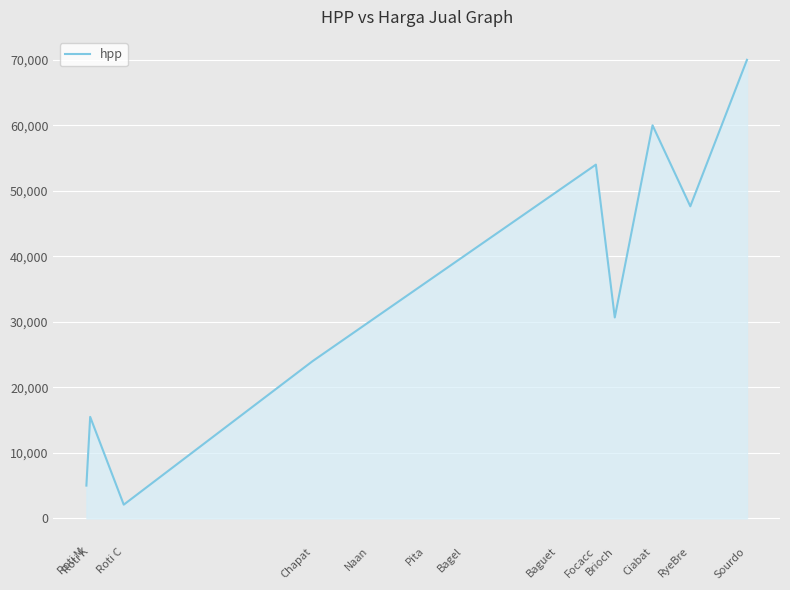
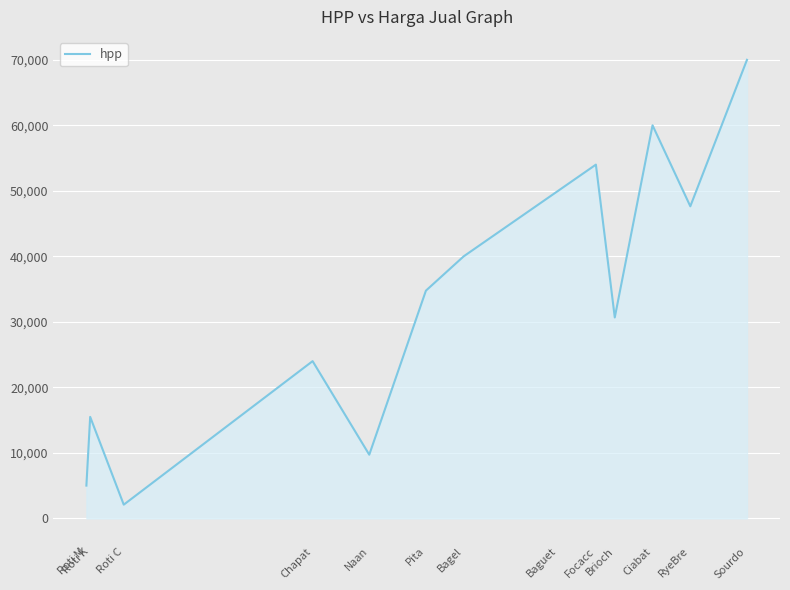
Naan: 30,000 -> 10,000
Pita: 36,000 -> 35,000
